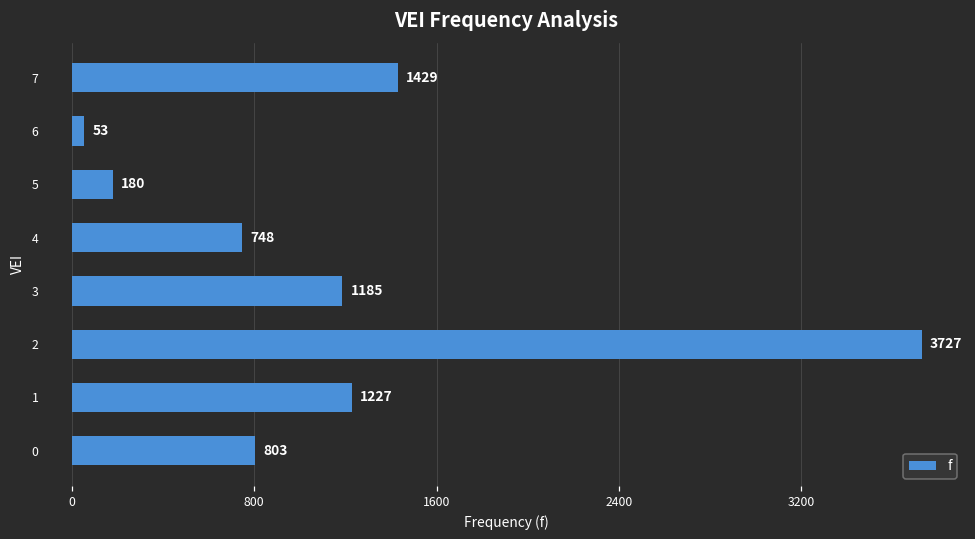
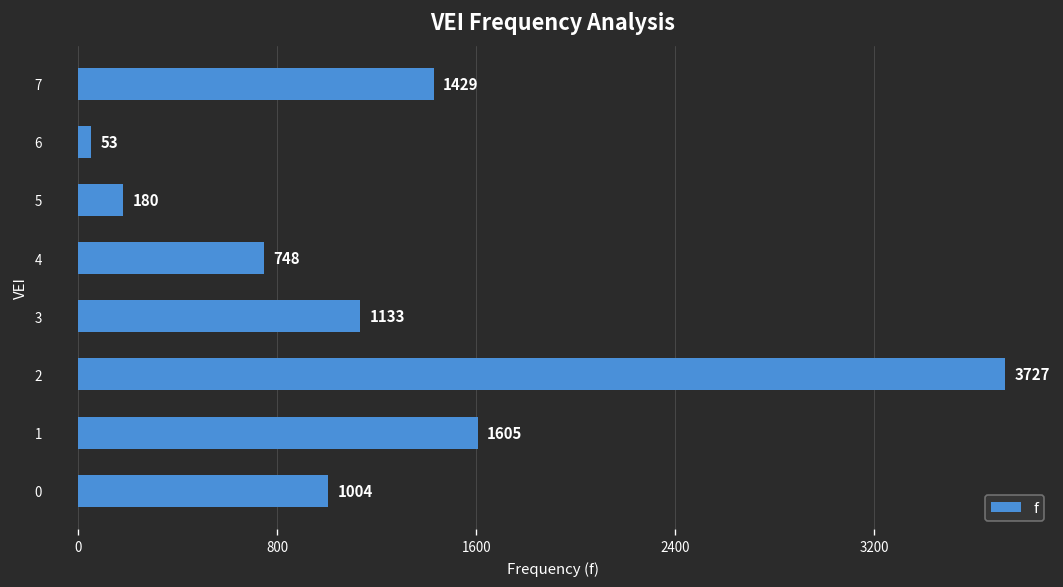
3: 1185 -> 1133
1: 1227 -> 1605
0: 803 -> 1004
